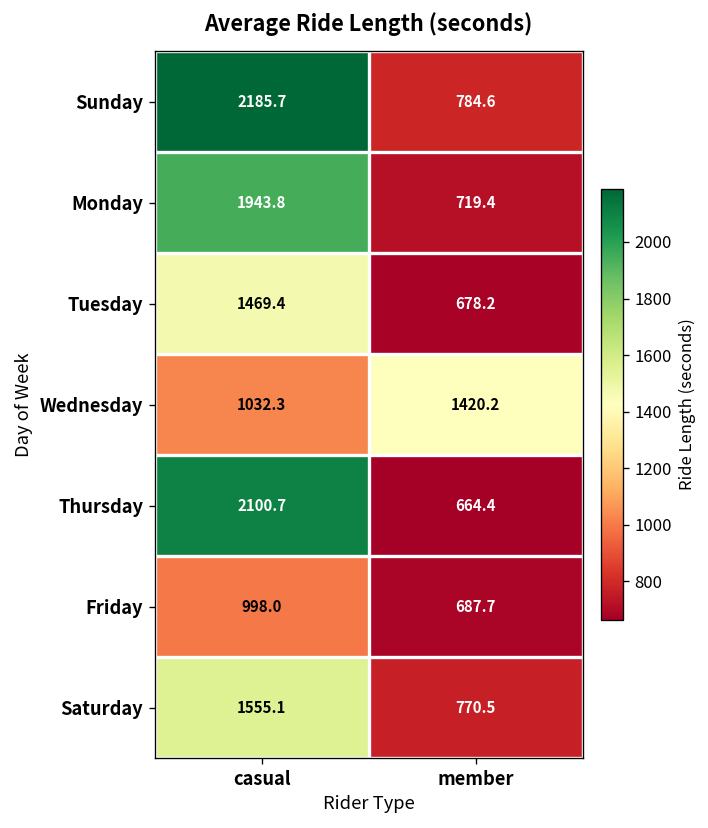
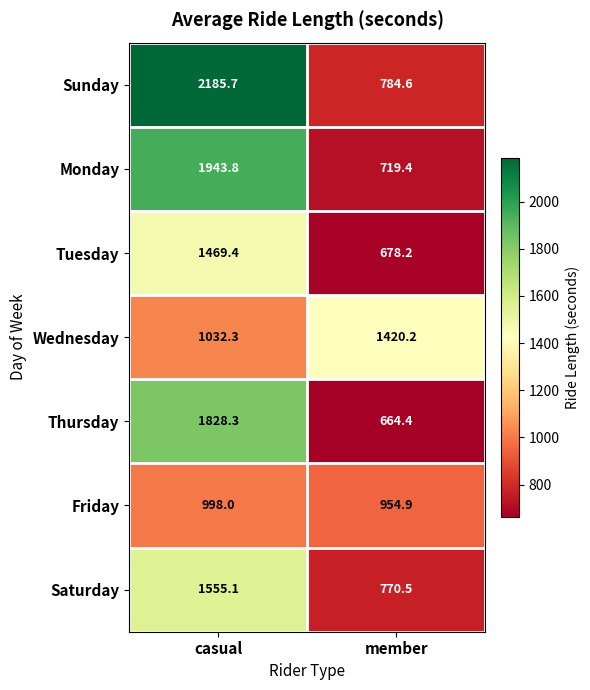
Thursday, casual: 2100.7 -> 1828.3
Friday, member: 687.7 -> 954.9
